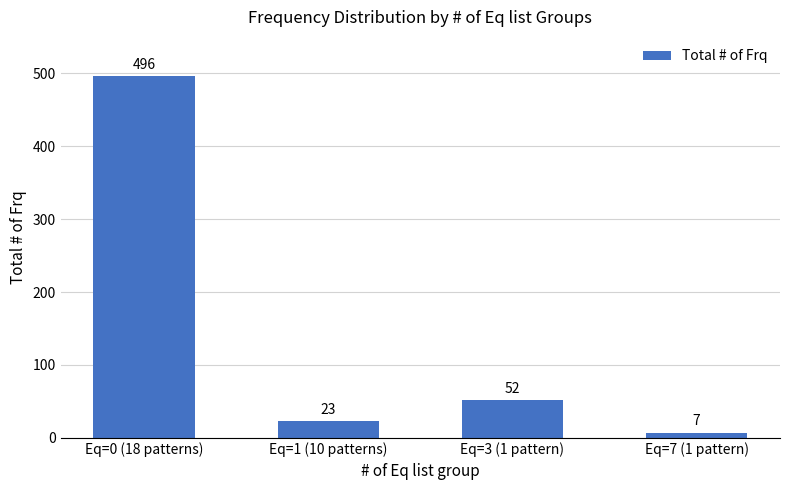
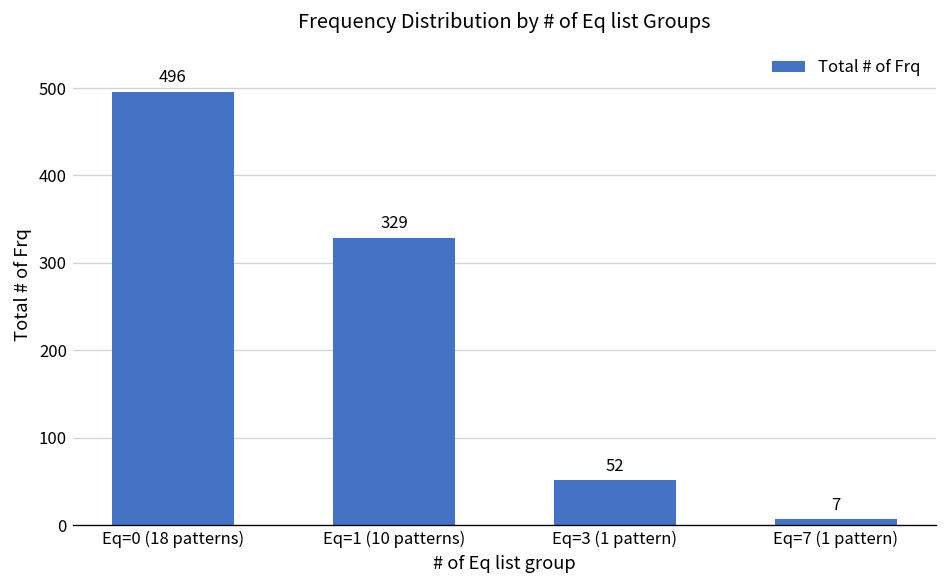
Eq=1 (10 patterns): 23 -> 329
